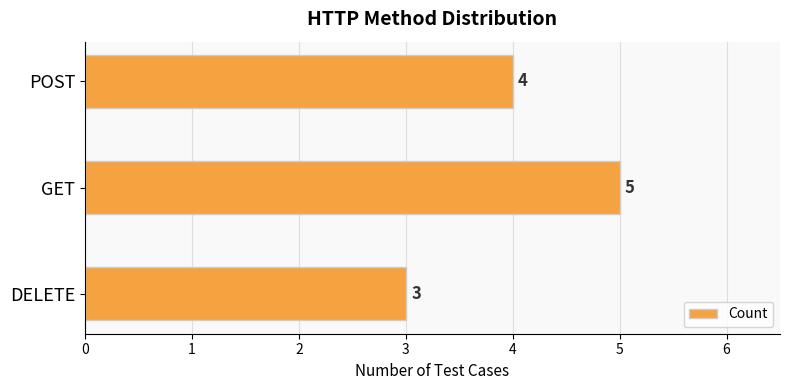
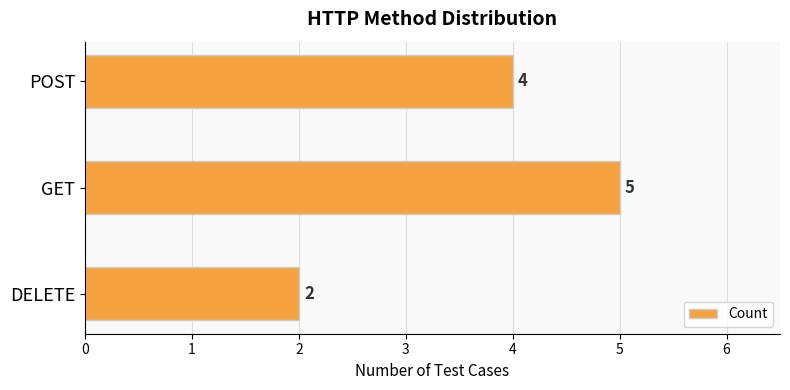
DELETE: 3 -> 2
